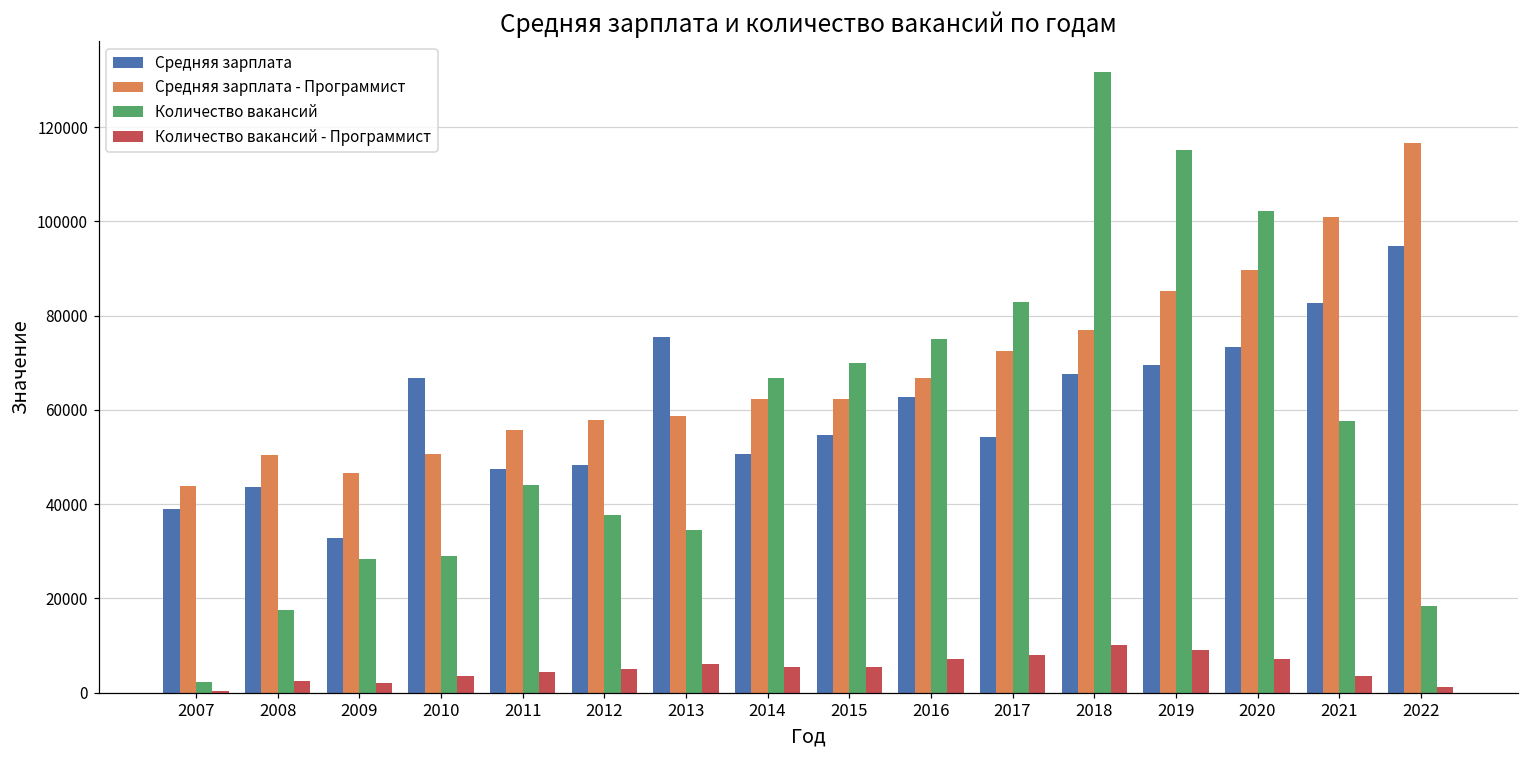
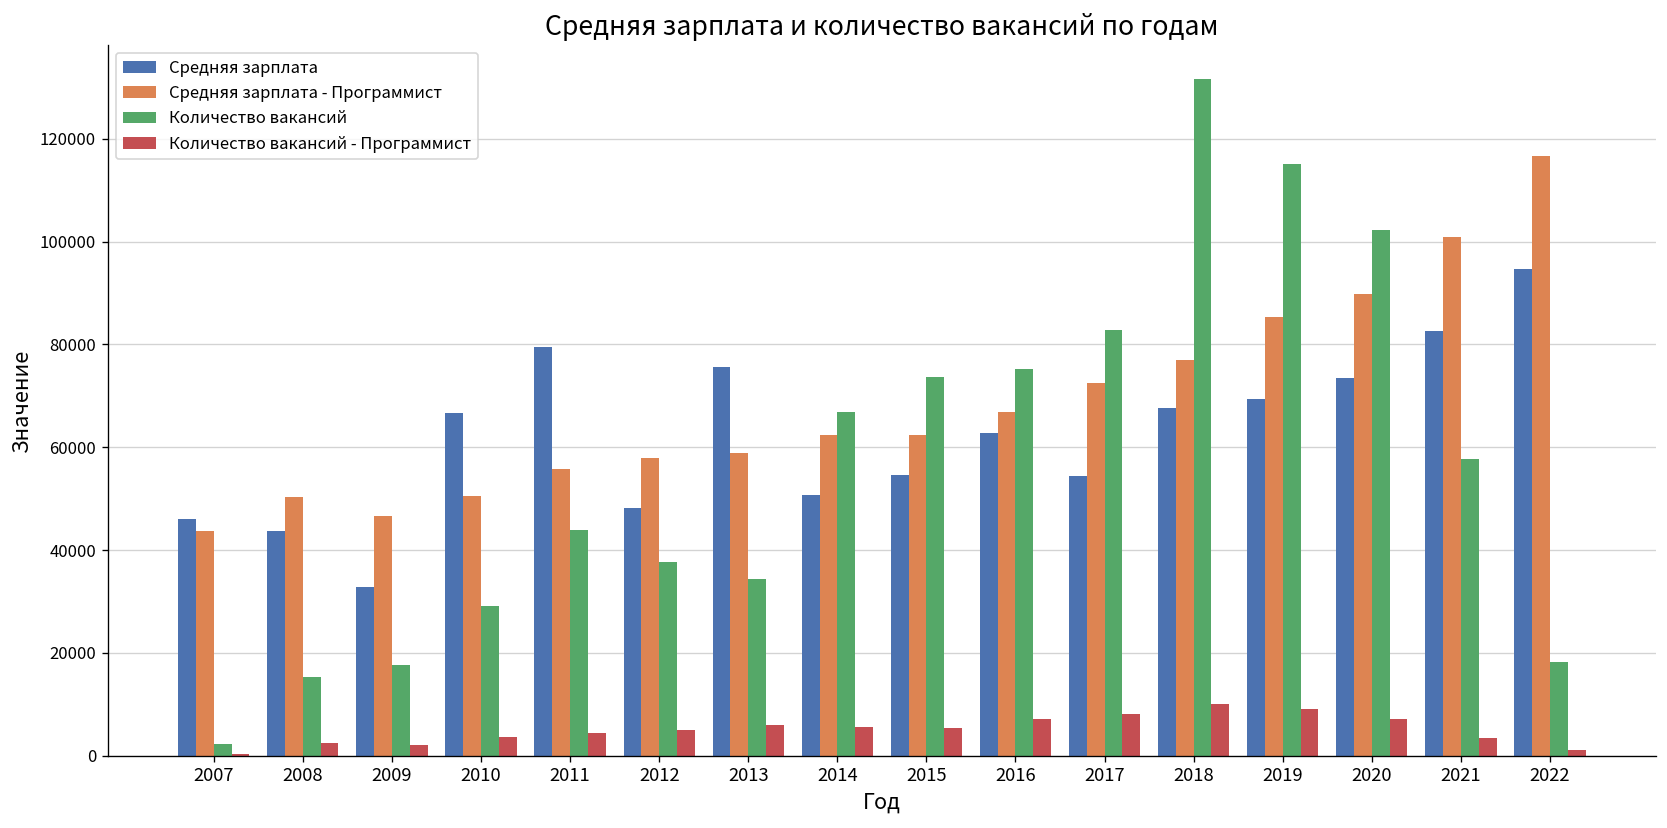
Средняя зарплата, 2007: 39000 -> 46000
Количество вакансий, 2008: 18000 -> 15000
Количество вакансий, 2009: 28000 -> 18000
Средняя зарплата, 2011: 47000 -> 79000
Количество вакансий, 2015: 70000 -> 74000
